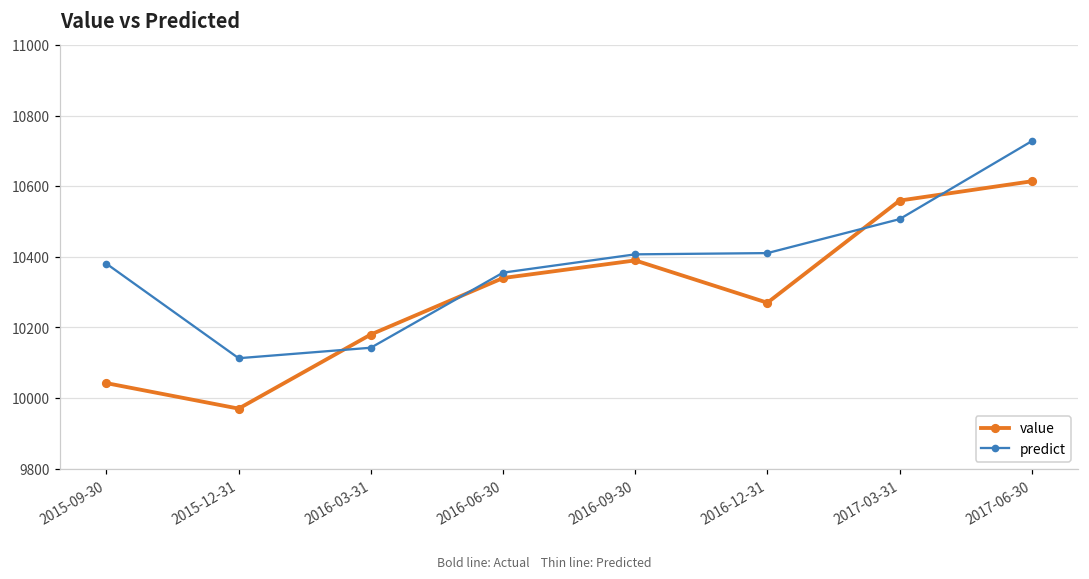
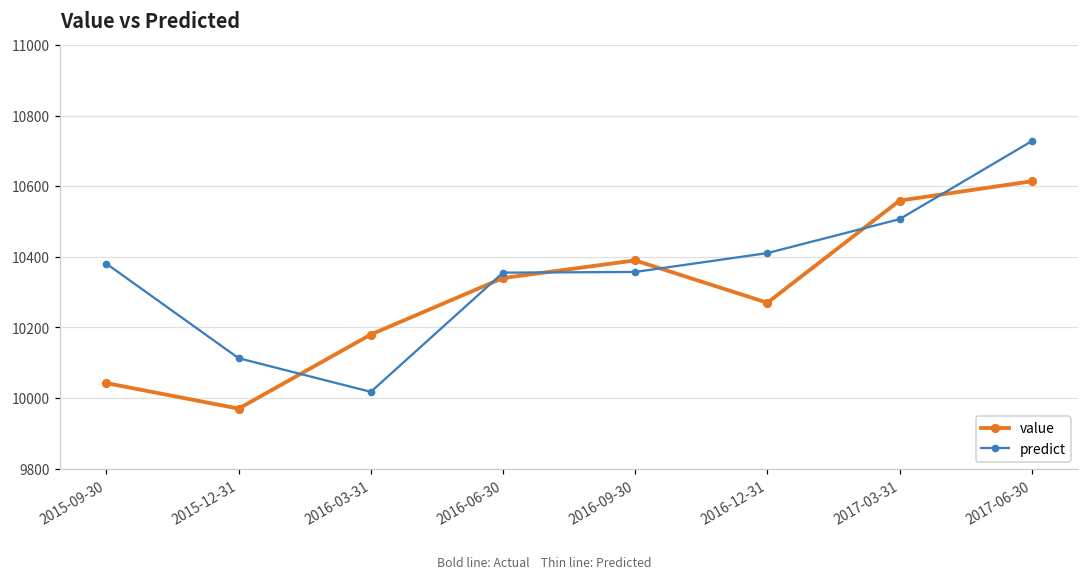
predict, 2016-03-31: 10140 -> 10020
predict, 2016-09-30: 10410 -> 10360
